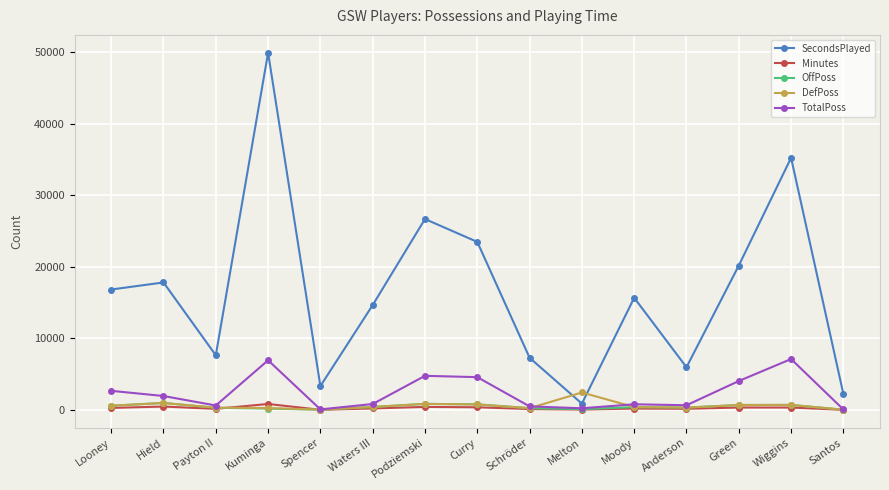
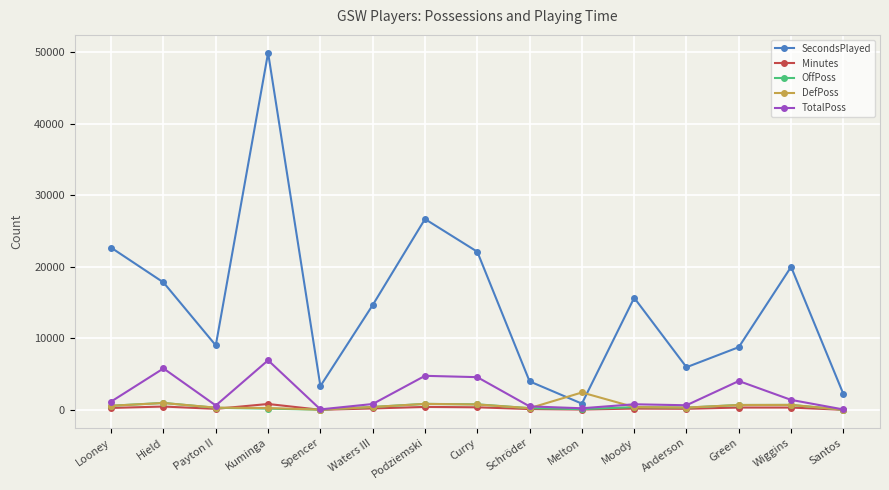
SecondsPlayed, Looney: 17000 -> 23000
TotalPoss, Looney: 3000 -> 1000
TotalPoss, Hield: 2000 -> 6000
SecondsPlayed, Payton II: 8000 -> 9000
SecondsPlayed, Curry: 23000 -> 22000
SecondsPlayed, Schröder: 7000 -> 4000
SecondsPlayed, Green: 20000 -> 9000
SecondsPlayed, Wiggins: 35000 -> 20000
TotalPoss, Wiggins: 7000 -> 1000
